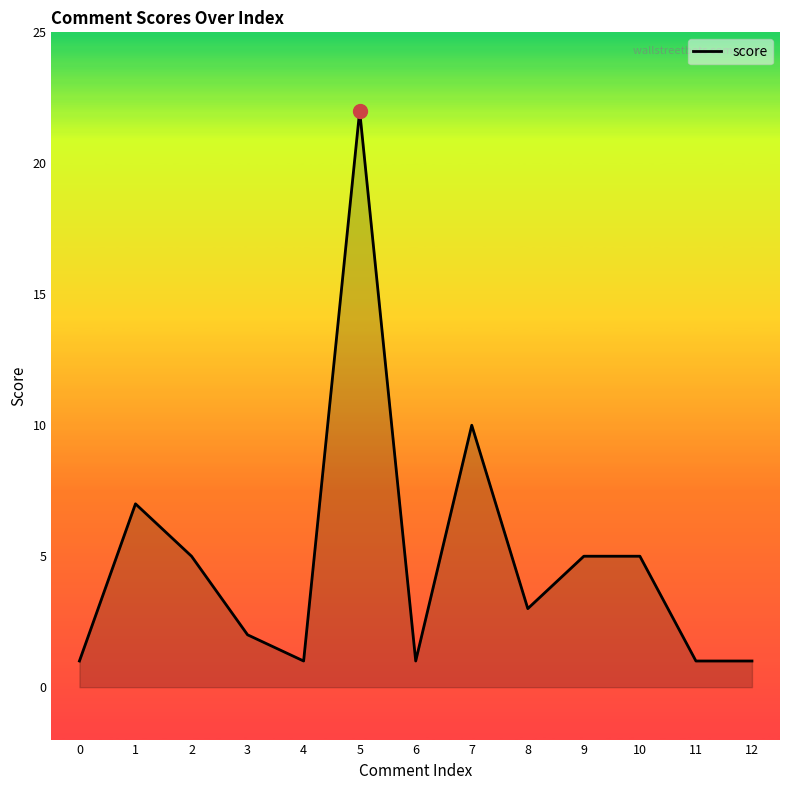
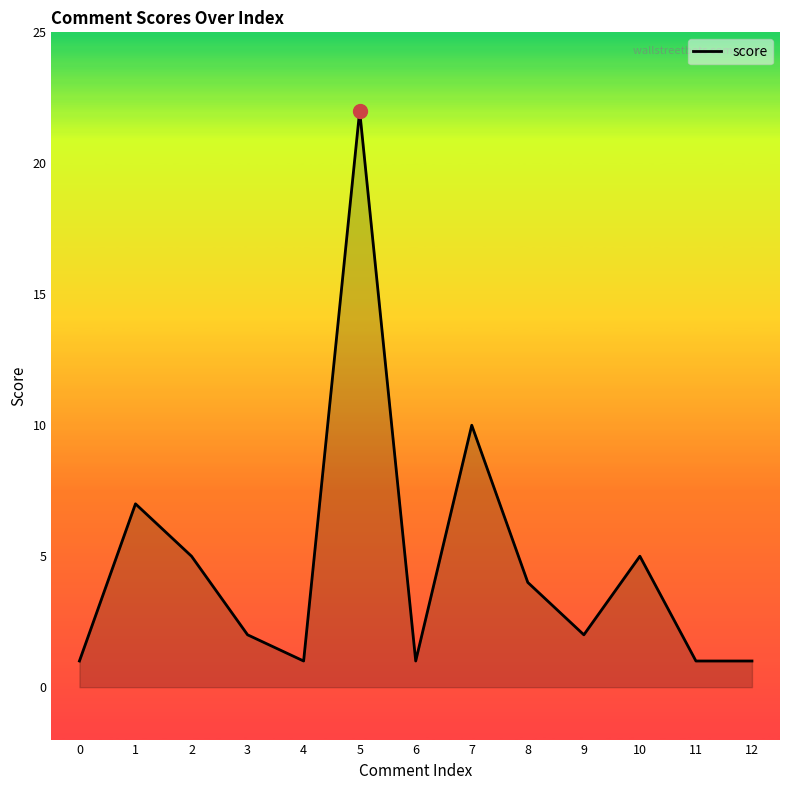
score, 8: 3 -> 4
score, 9: 5 -> 2
